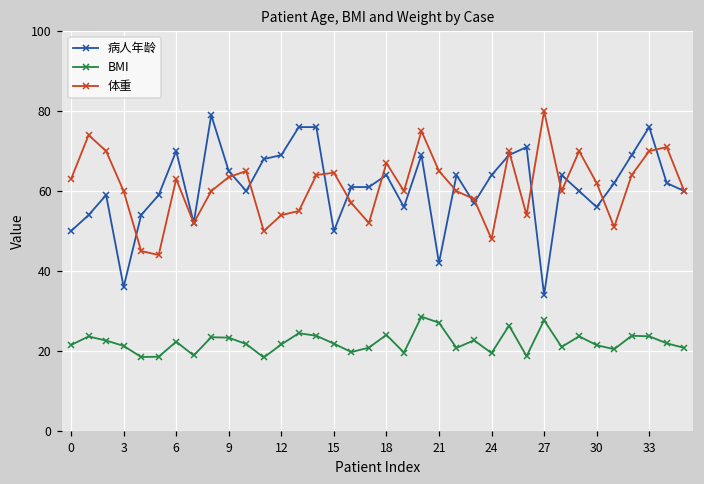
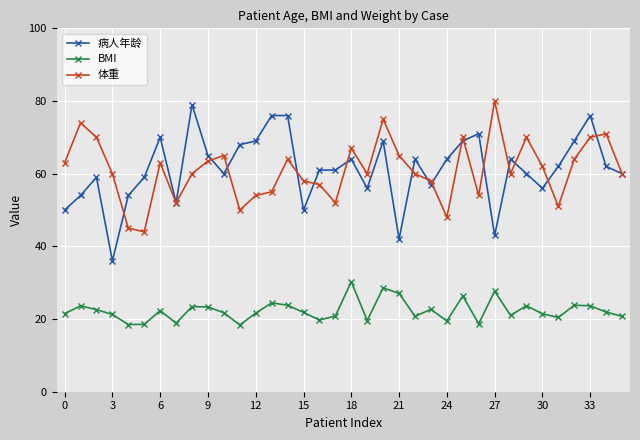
体重, 15: 65 -> 58
BMI, 18: 24 -> 30
病人年龄, 27: 34 -> 43
